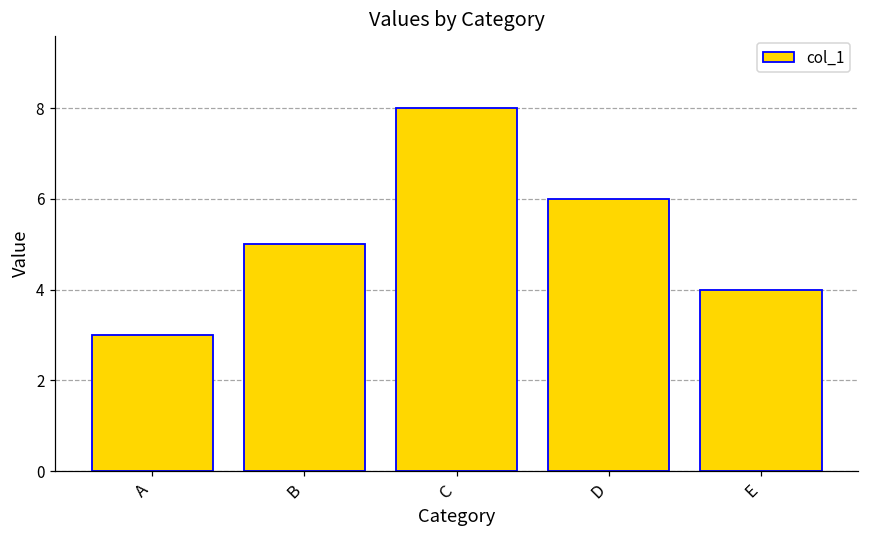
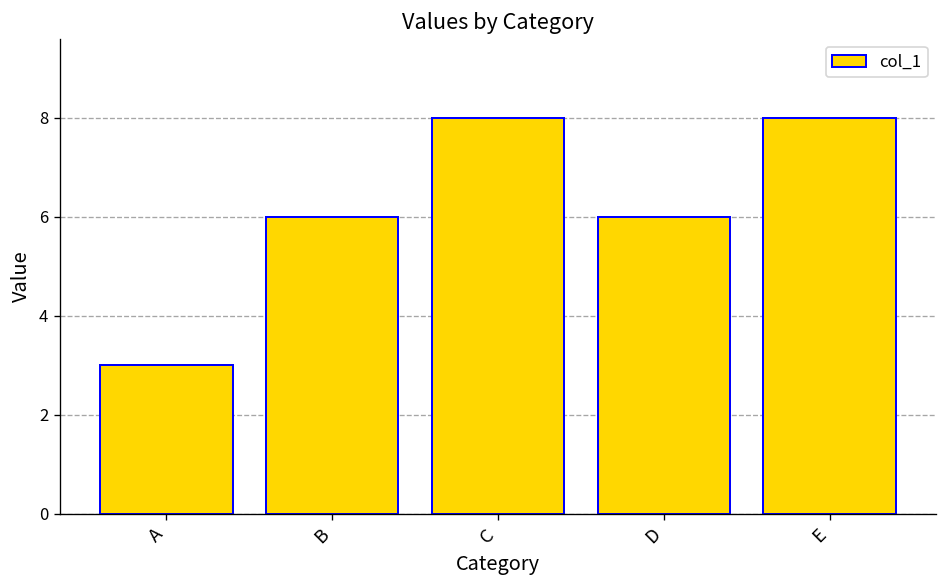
B: 5 -> 6
E: 4 -> 8
